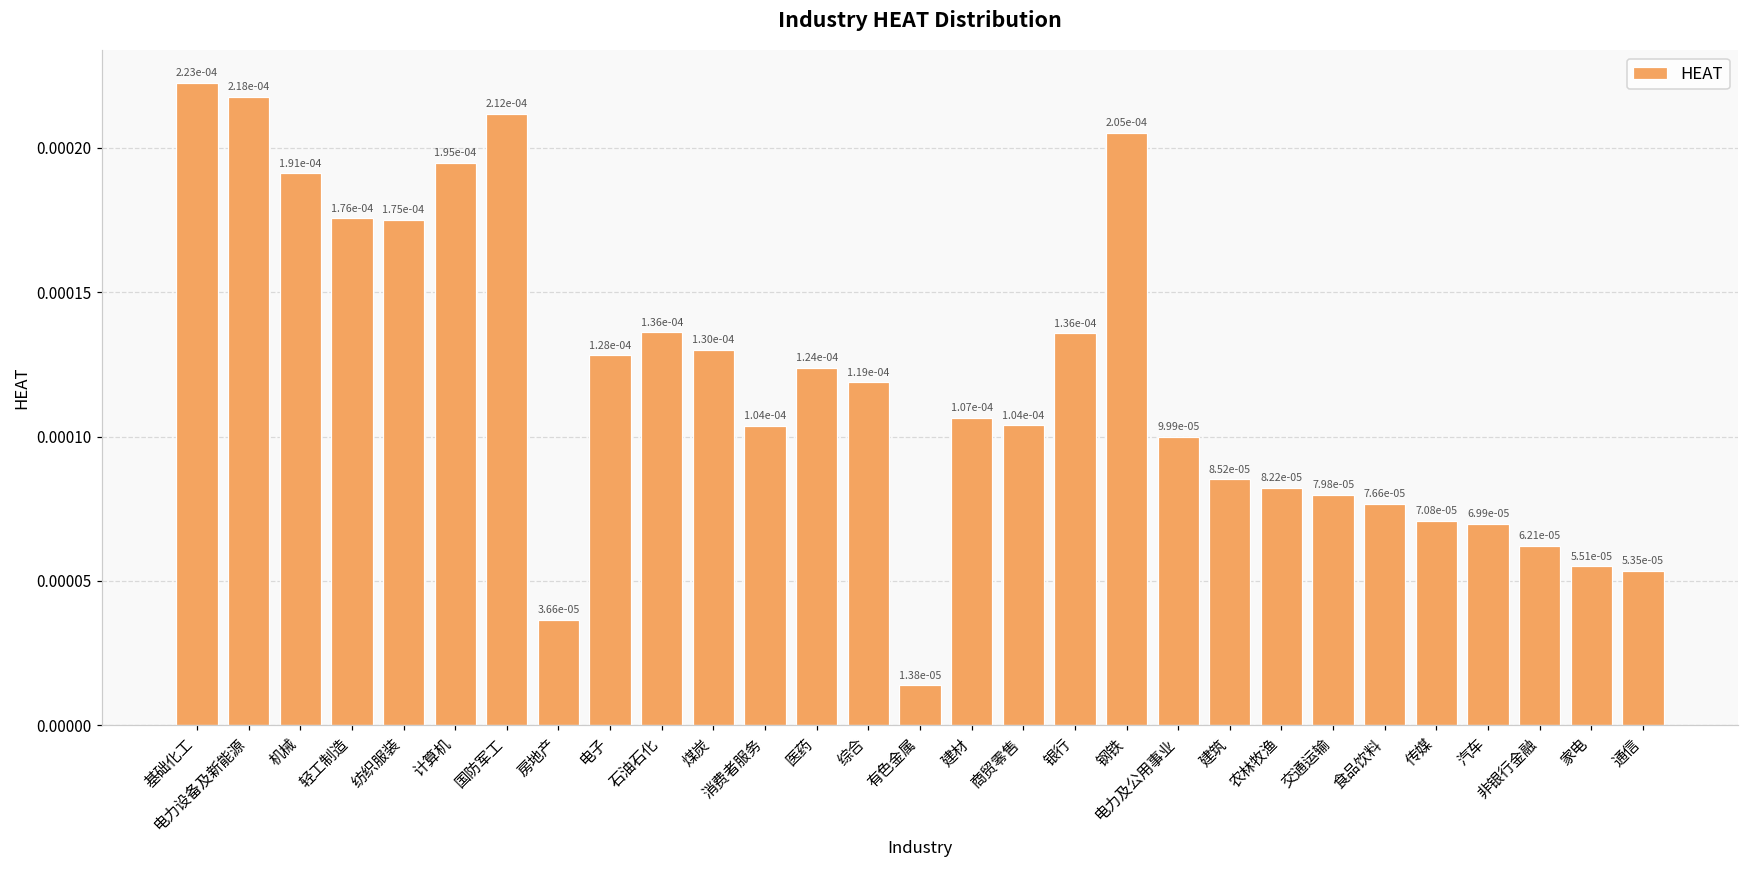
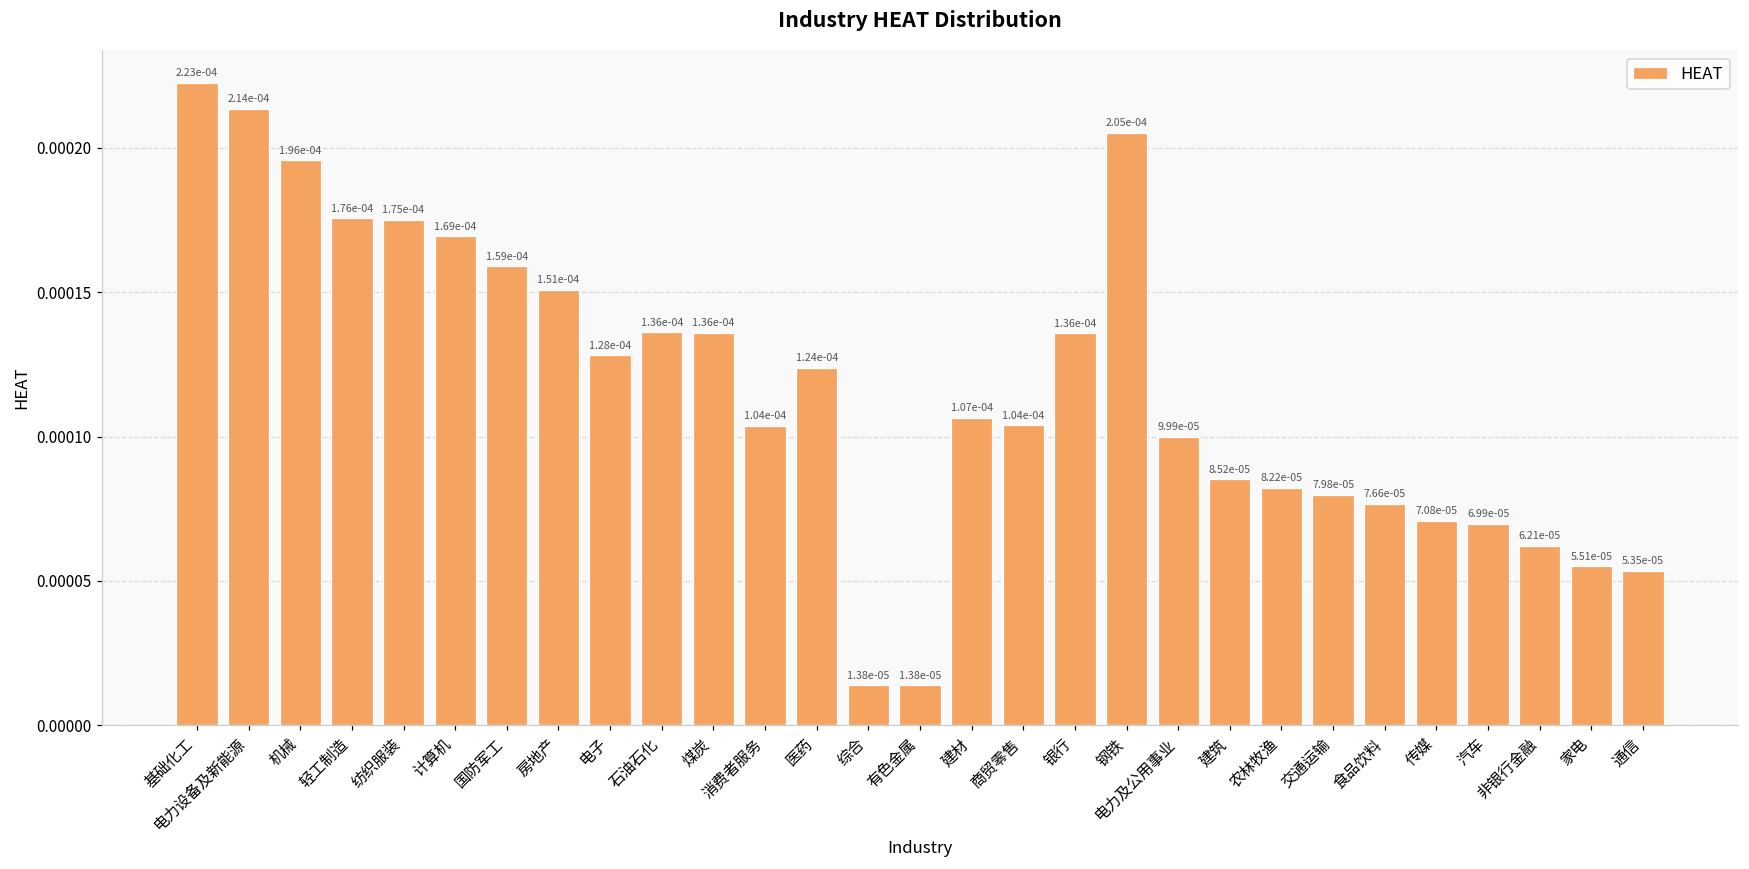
电力设备及新能源: 2.18e-04 -> 2.14e-04
机械: 1.91e-04 -> 1.96e-04
计算机: 1.95e-04 -> 1.69e-04
国防军工: 2.12e-04 -> 1.59e-04
房地产: 3.66e-05 -> 1.51e-04
煤炭: 1.30e-04 -> 1.36e-04
综合: 1.19e-04 -> 1.38e-05
